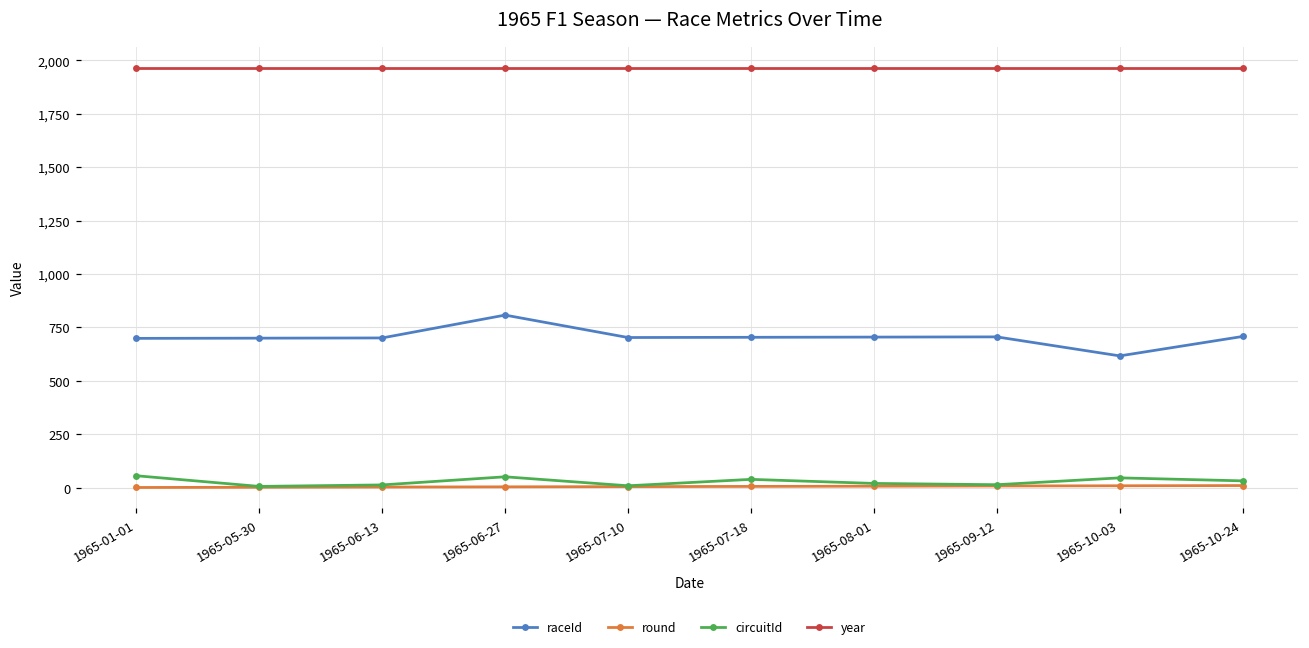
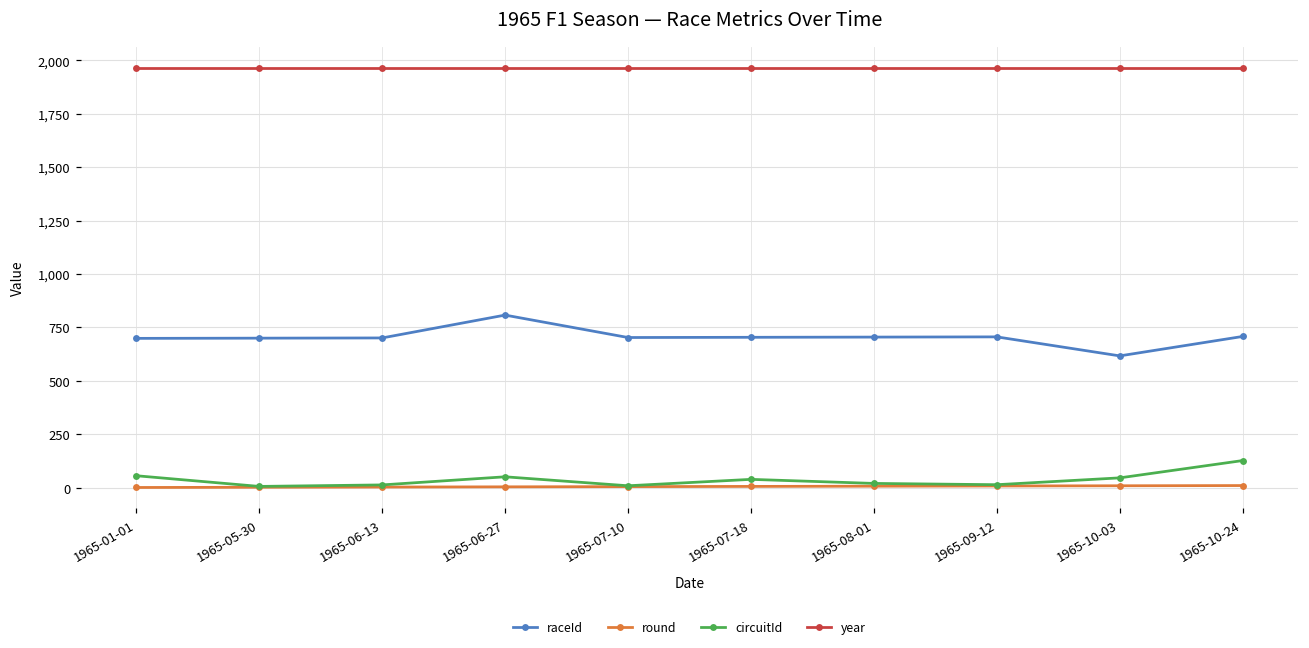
circuitId, 1965-10-24: 30 -> 130
